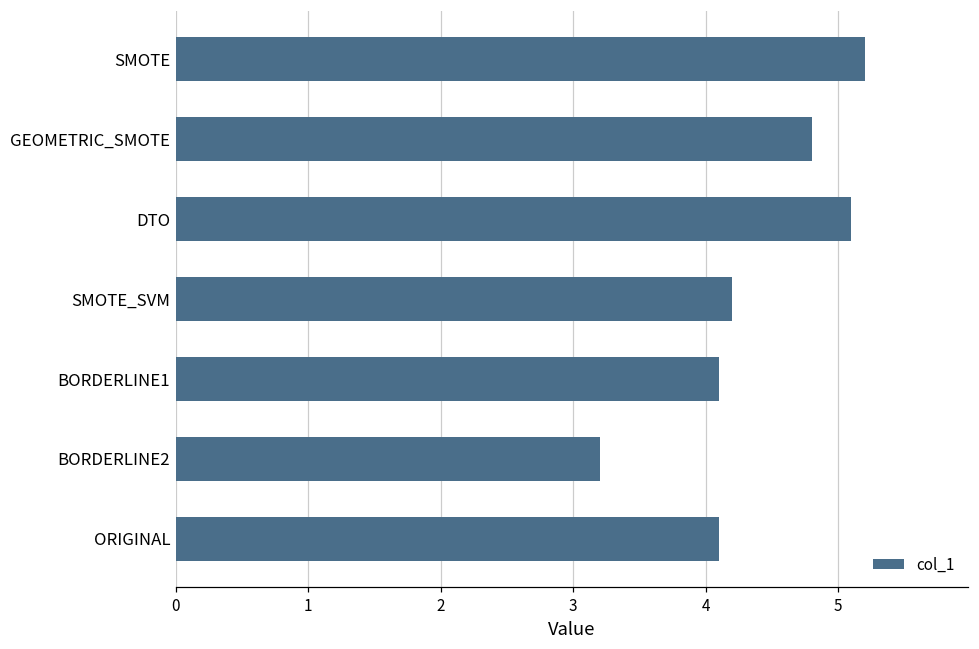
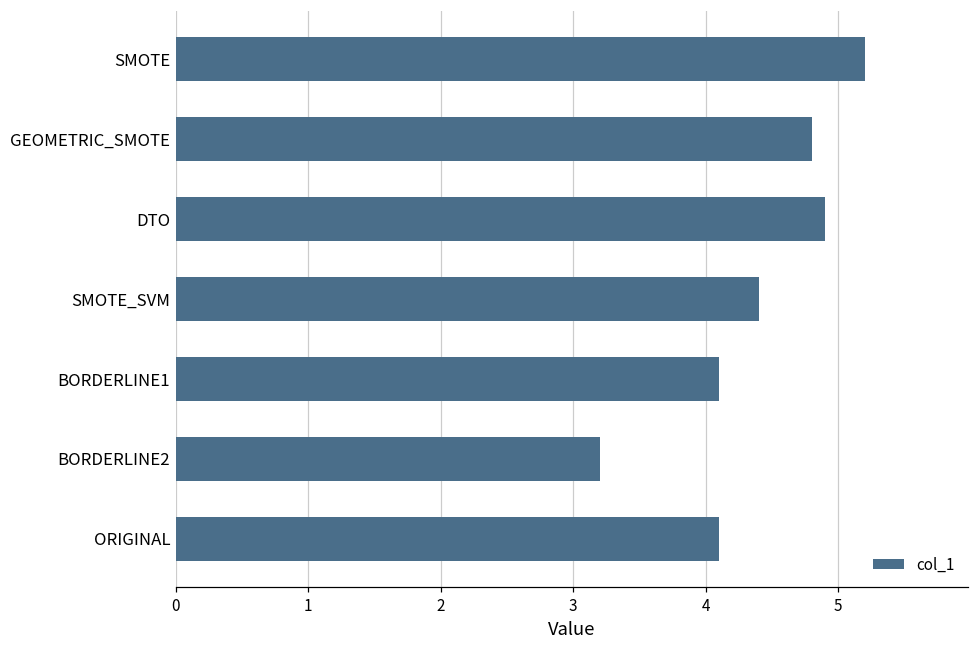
DTO: 5.1 -> 4.9
SMOTE_SVM: 4.2 -> 4.4
